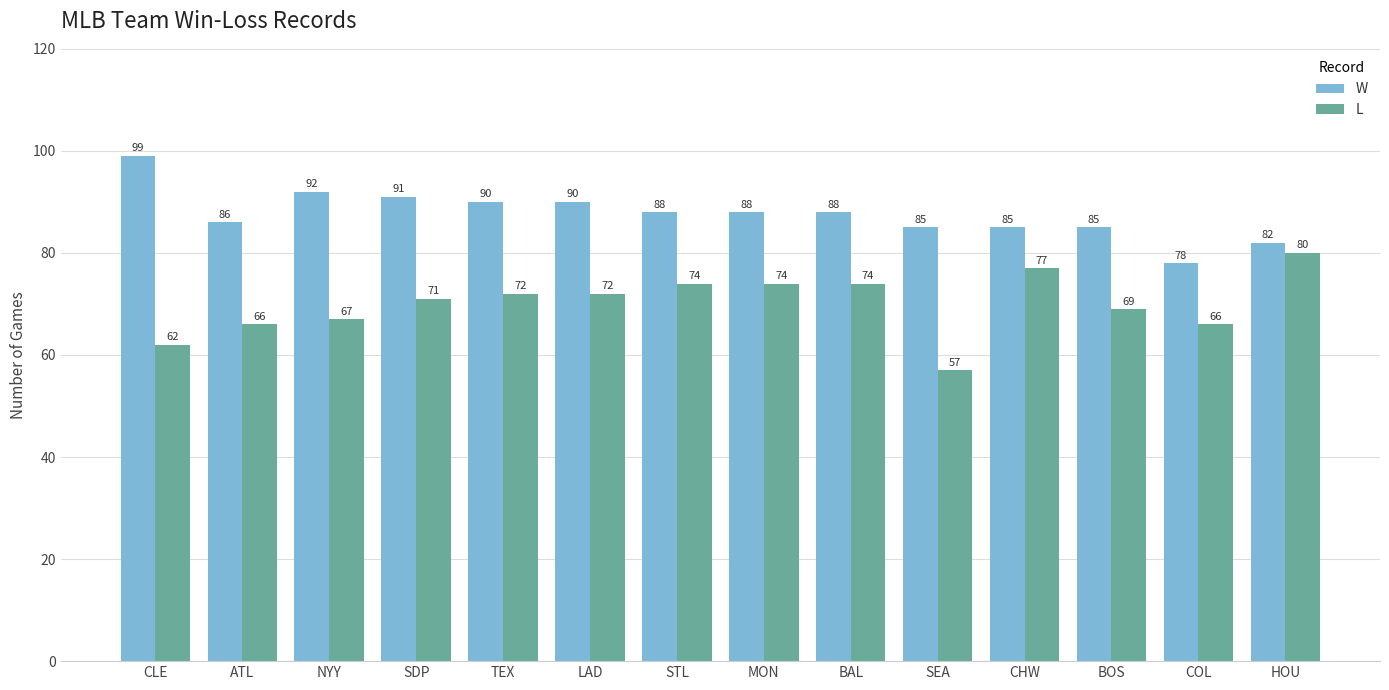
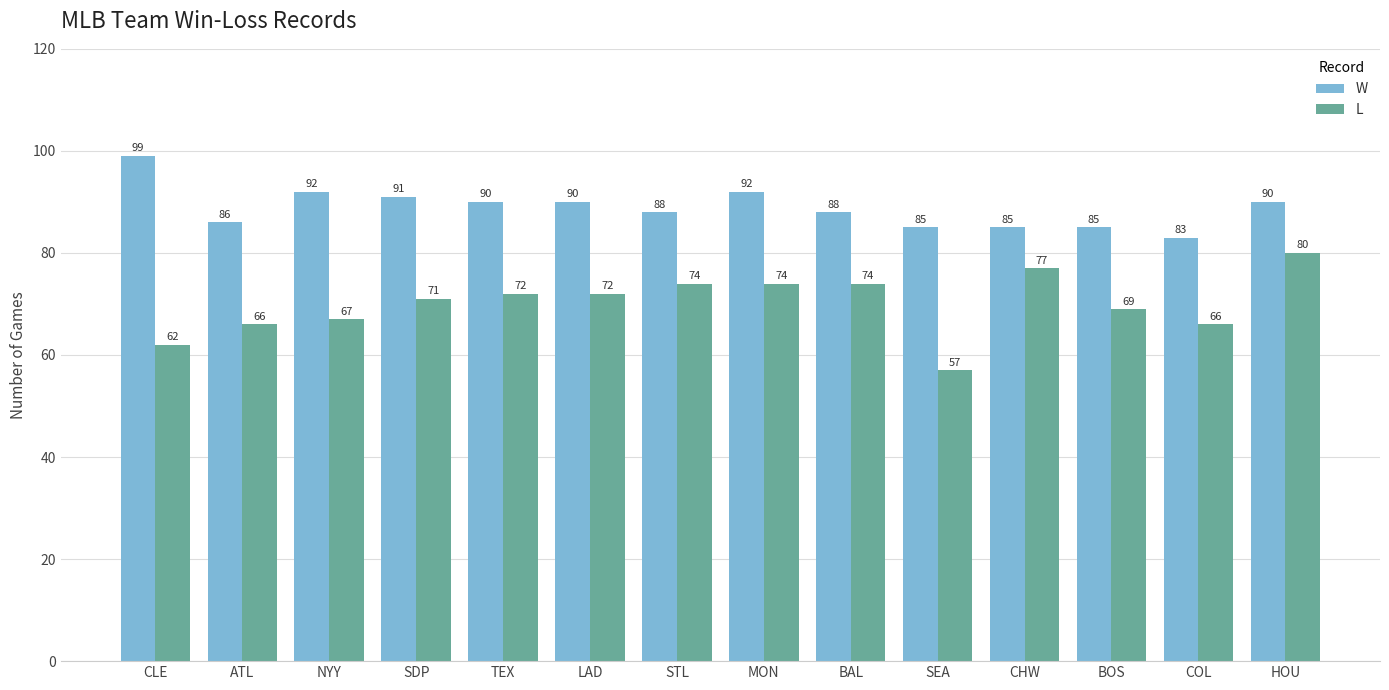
W, MON: 88 -> 92
W, COL: 78 -> 83
W, HOU: 82 -> 90
